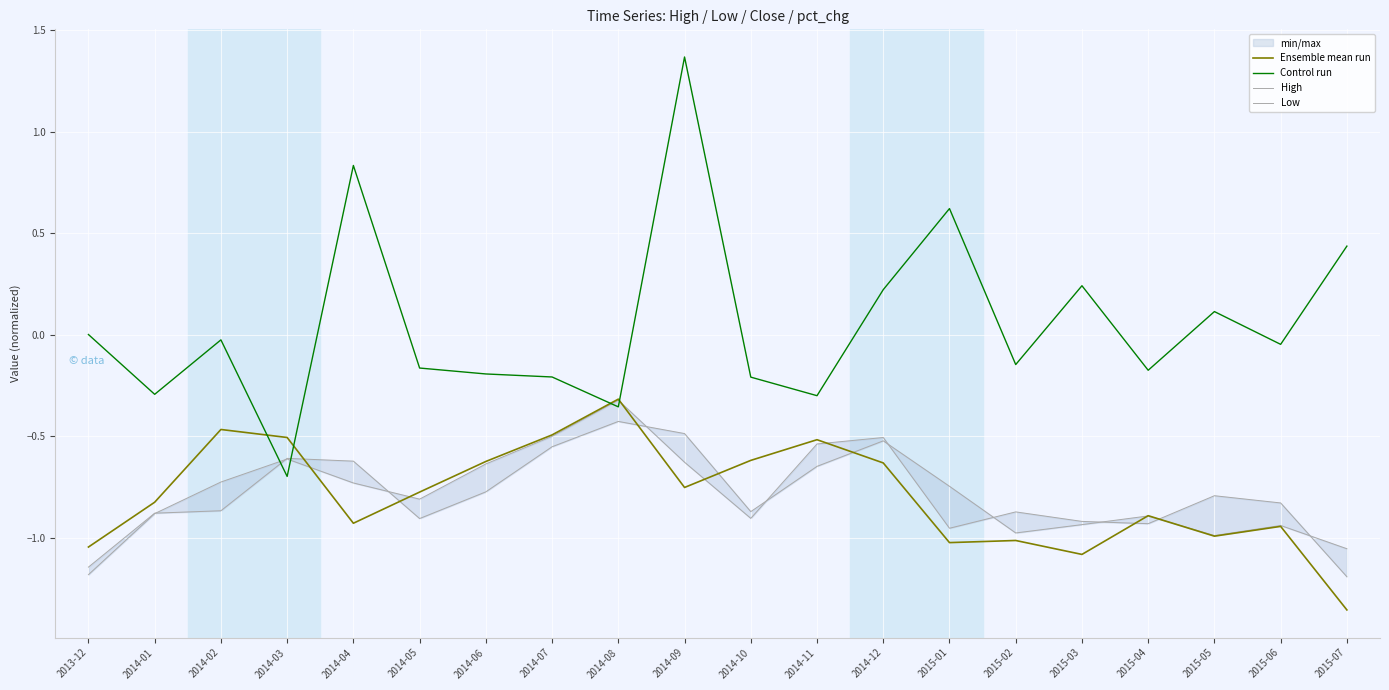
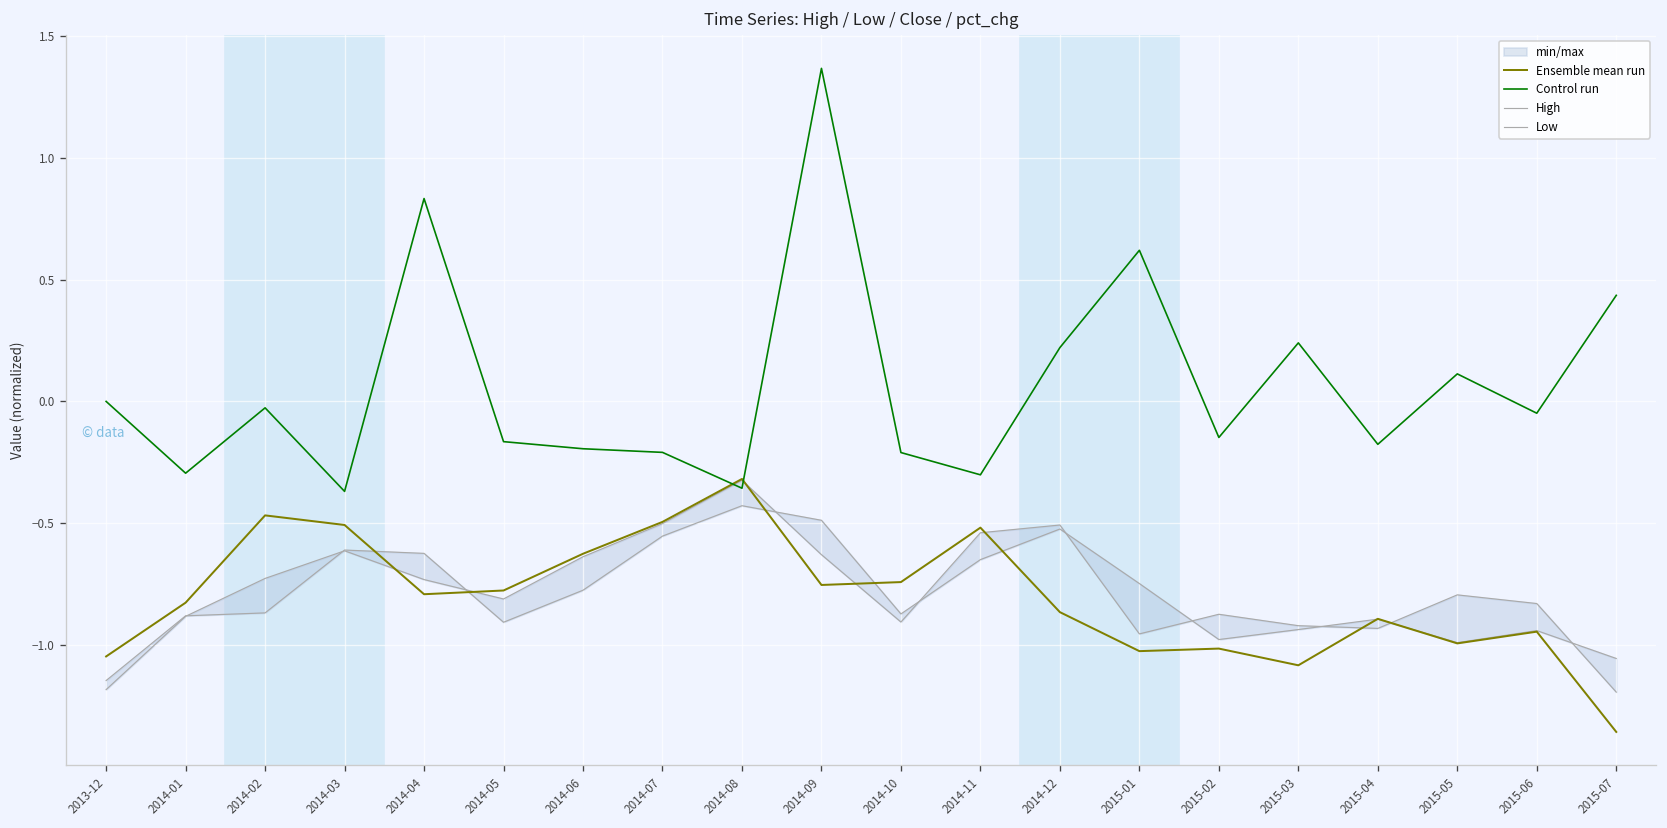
Control run, 2014-03: -0.70 -> -0.37
Ensemble mean run, 2014-04: -0.93 -> -0.79
Ensemble mean run, 2014-10: -0.62 -> -0.74
Ensemble mean run, 2014-12: -0.63 -> -0.87
